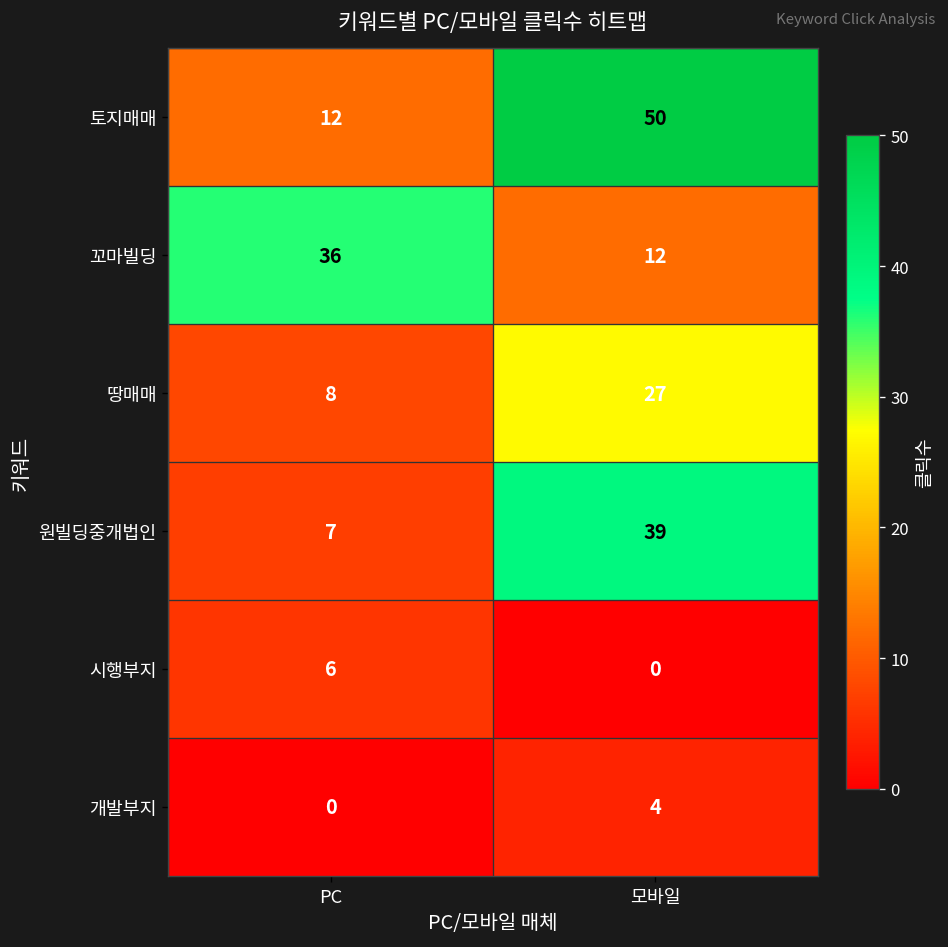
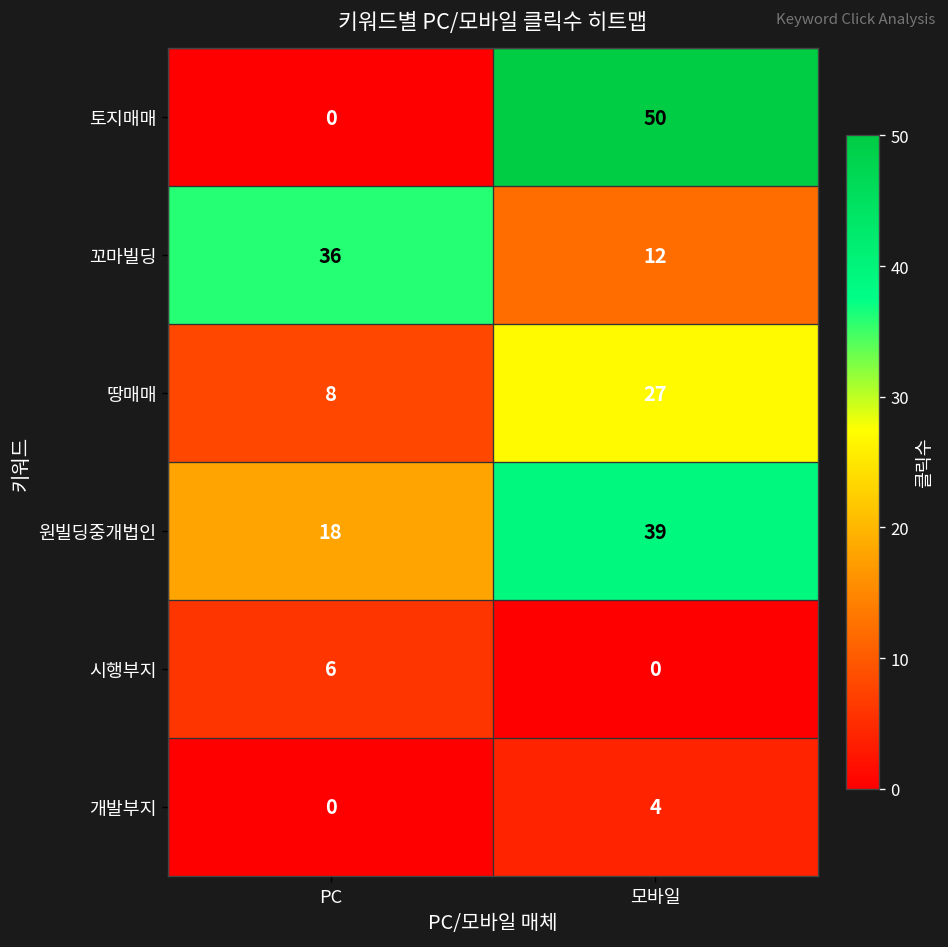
토지매매, PC: 12 -> 0
원빌딩중개법인, PC: 7 -> 18
